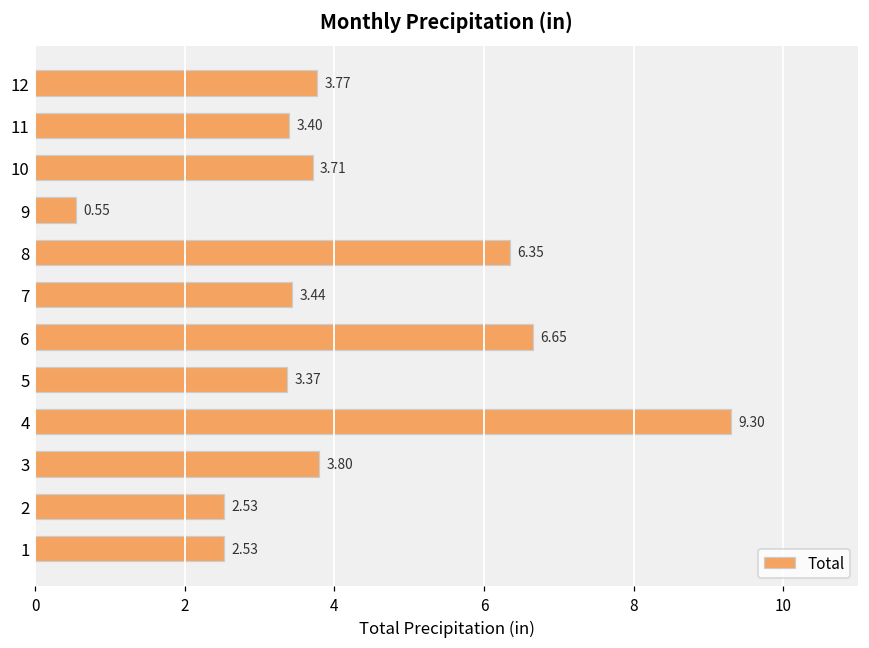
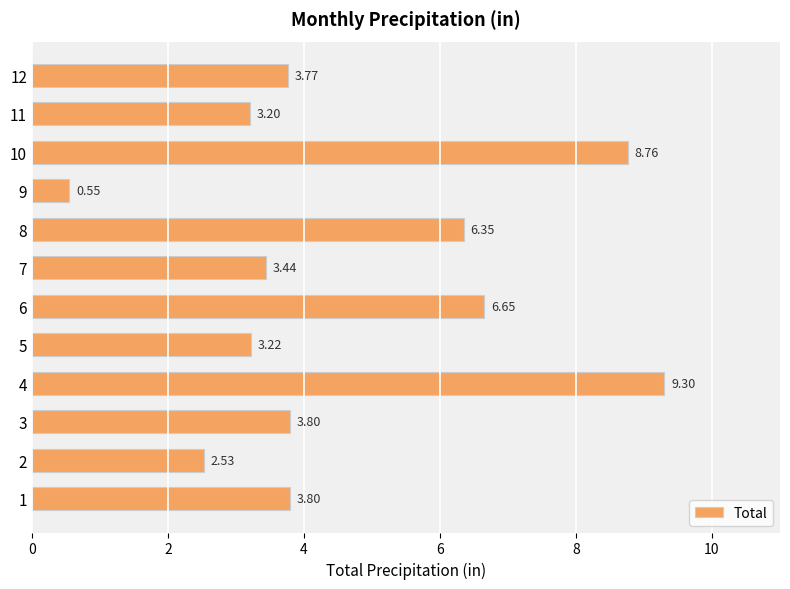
11: 3.40 -> 3.20
10: 3.71 -> 8.76
5: 3.37 -> 3.22
1: 2.53 -> 3.80
